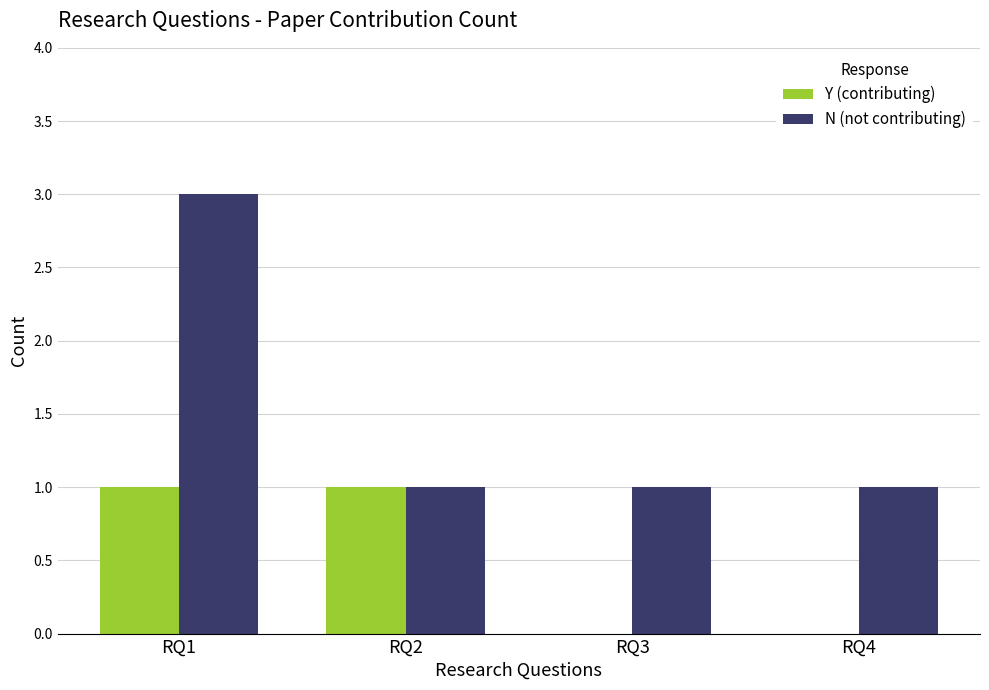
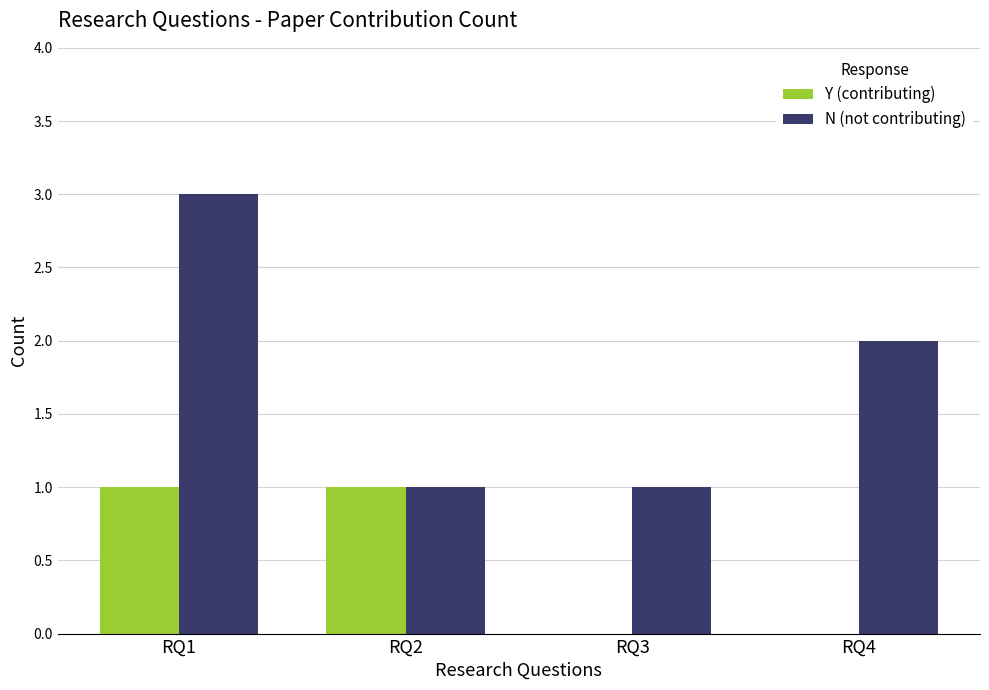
N (not contributing), RQ4: 1 -> 2
